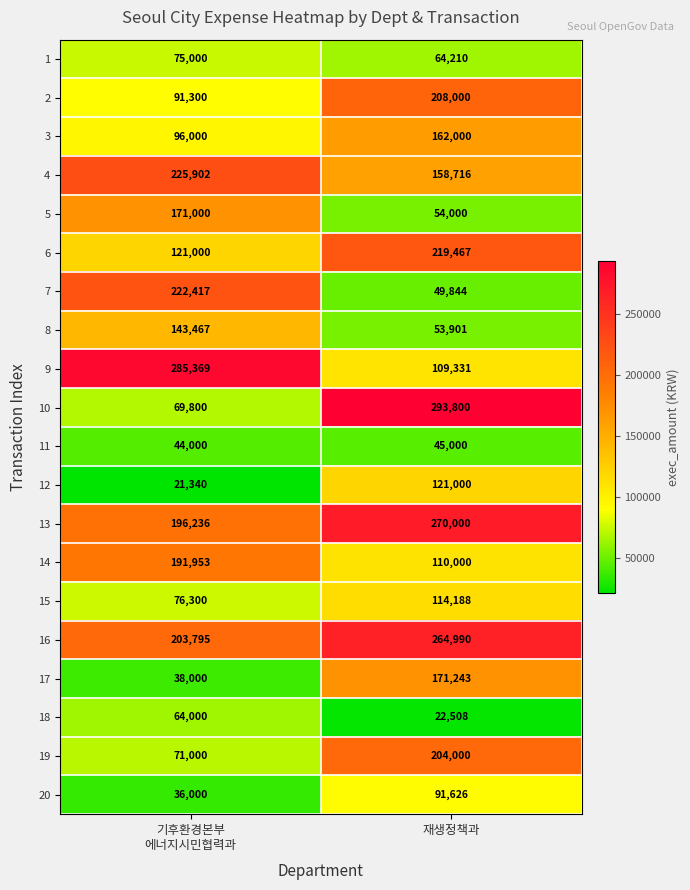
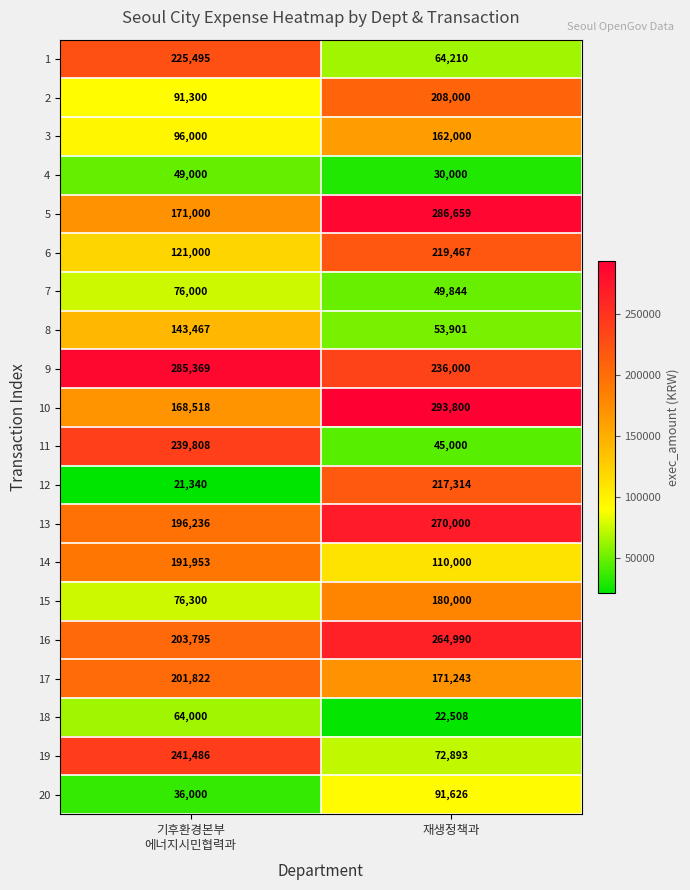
1, 기후환경본부 에너지시민협력과: 75,000 -> 225,495
4, 기후환경본부 에너지시민협력과: 225,902 -> 49,000
4, 재생정책과: 158,716 -> 30,000
5, 재생정책과: 54,000 -> 286,659
7, 기후환경본부 에너지시민협력과: 222,417 -> 76,000
9, 재생정책과: 109,331 -> 236,000
10, 기후환경본부 에너지시민협력과: 69,800 -> 168,518
11, 기후환경본부 에너지시민협력과: 44,000 -> 239,808
12, 재생정책과: 121,000 -> 217,314
15, 재생정책과: 114,188 -> 180,000
17, 기후환경본부 에너지시민협력과: 38,000 -> 201,822
19, 기후환경본부 에너지시민협력과: 71,000 -> 241,486
19, 재생정책과: 204,000 -> 72,893
